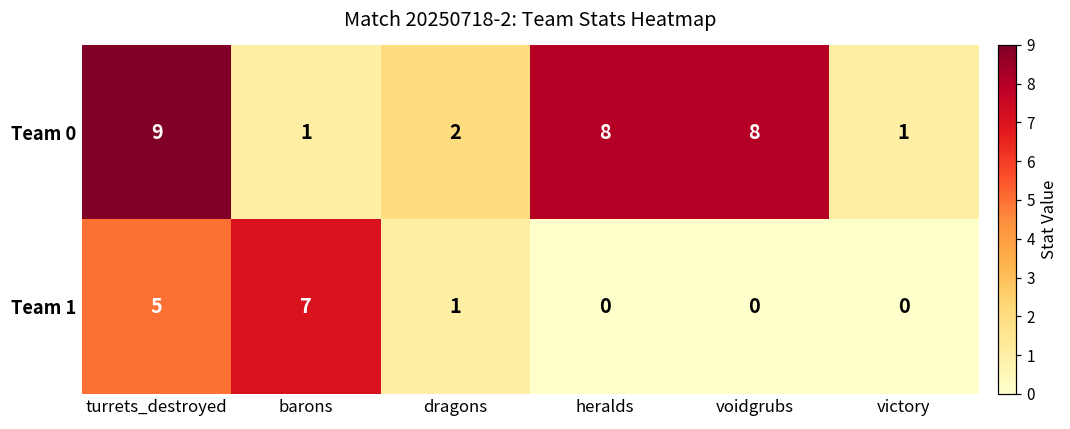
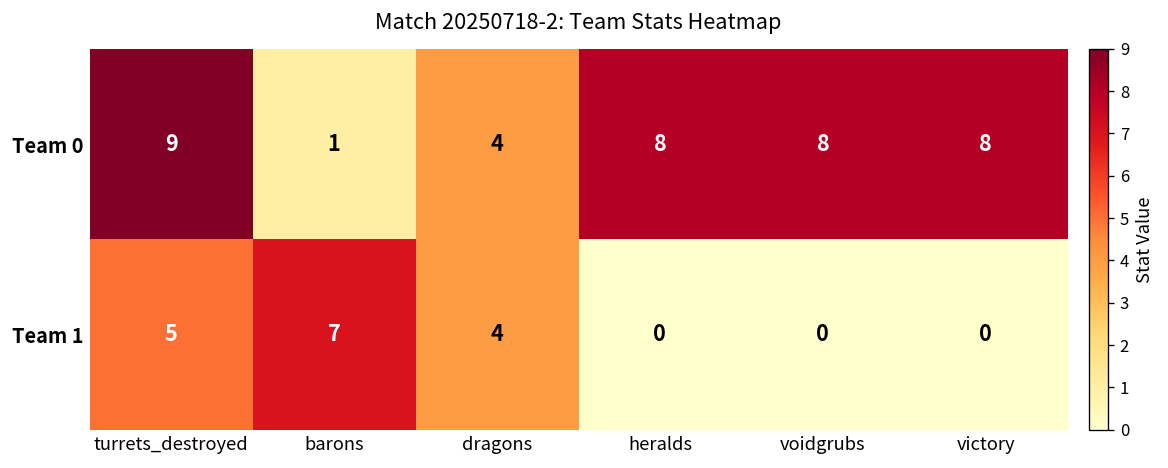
Team 0, dragons: 2 -> 4
Team 0, victory: 1 -> 8
Team 1, dragons: 1 -> 4
